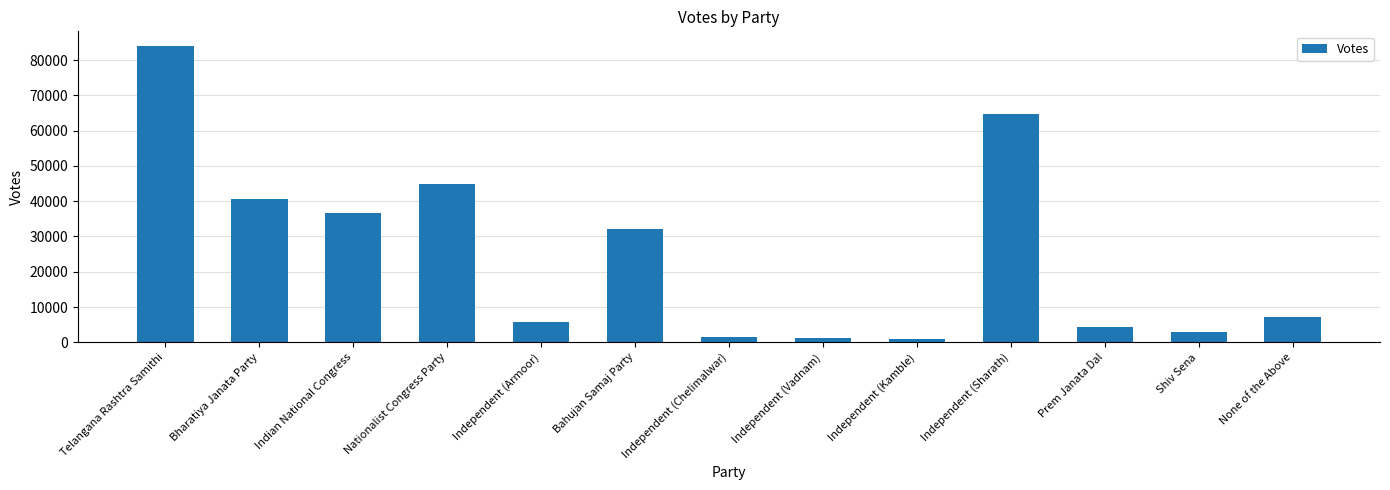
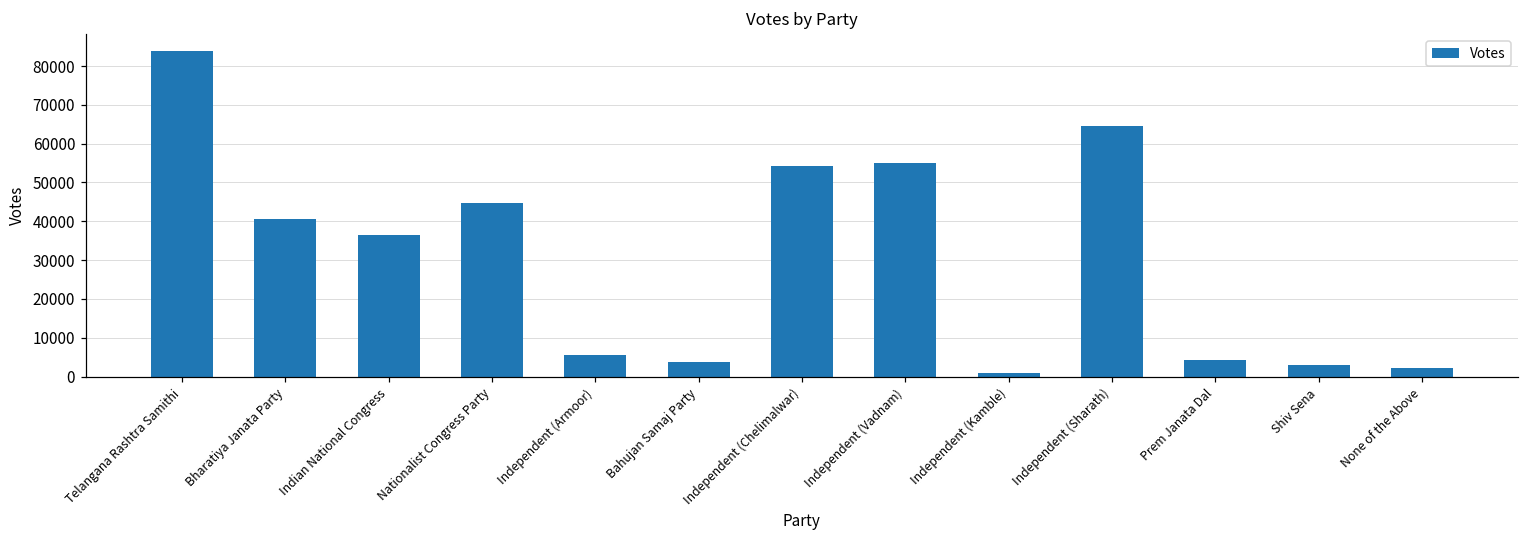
Bahujan Samaj Party: 32000 -> 4000
Independent (Chelimalwar): 2000 -> 54000
Independent (Vadnam): 1000 -> 55000
None of the Above: 7000 -> 2000
